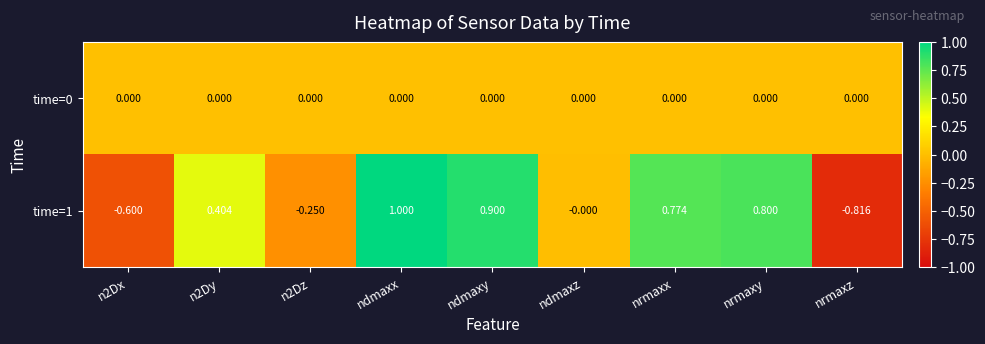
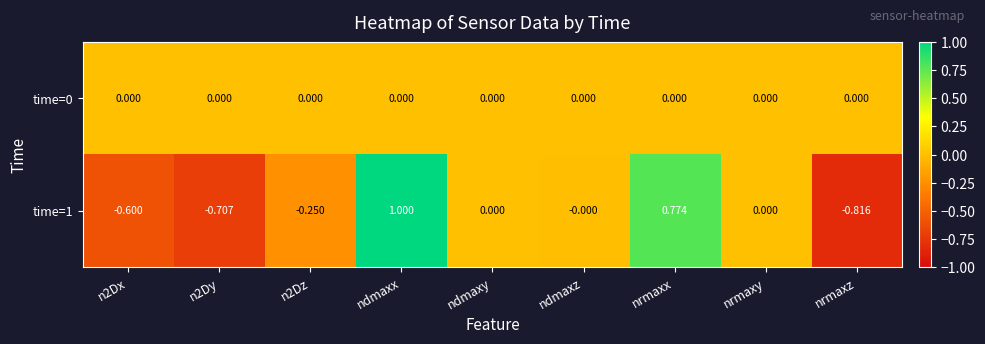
time=1, n2Dy: 0.404 -> -0.707
time=1, ndmaxy: 0.900 -> 0.000
time=1, nrmaxy: 0.800 -> 0.000
